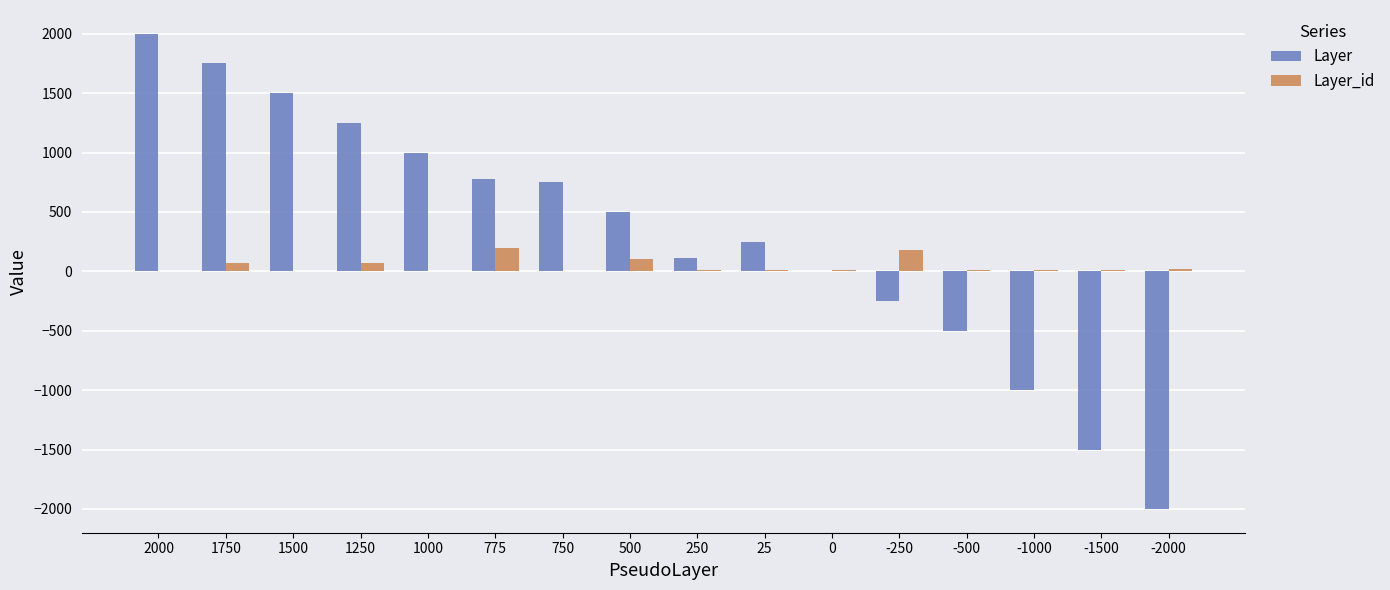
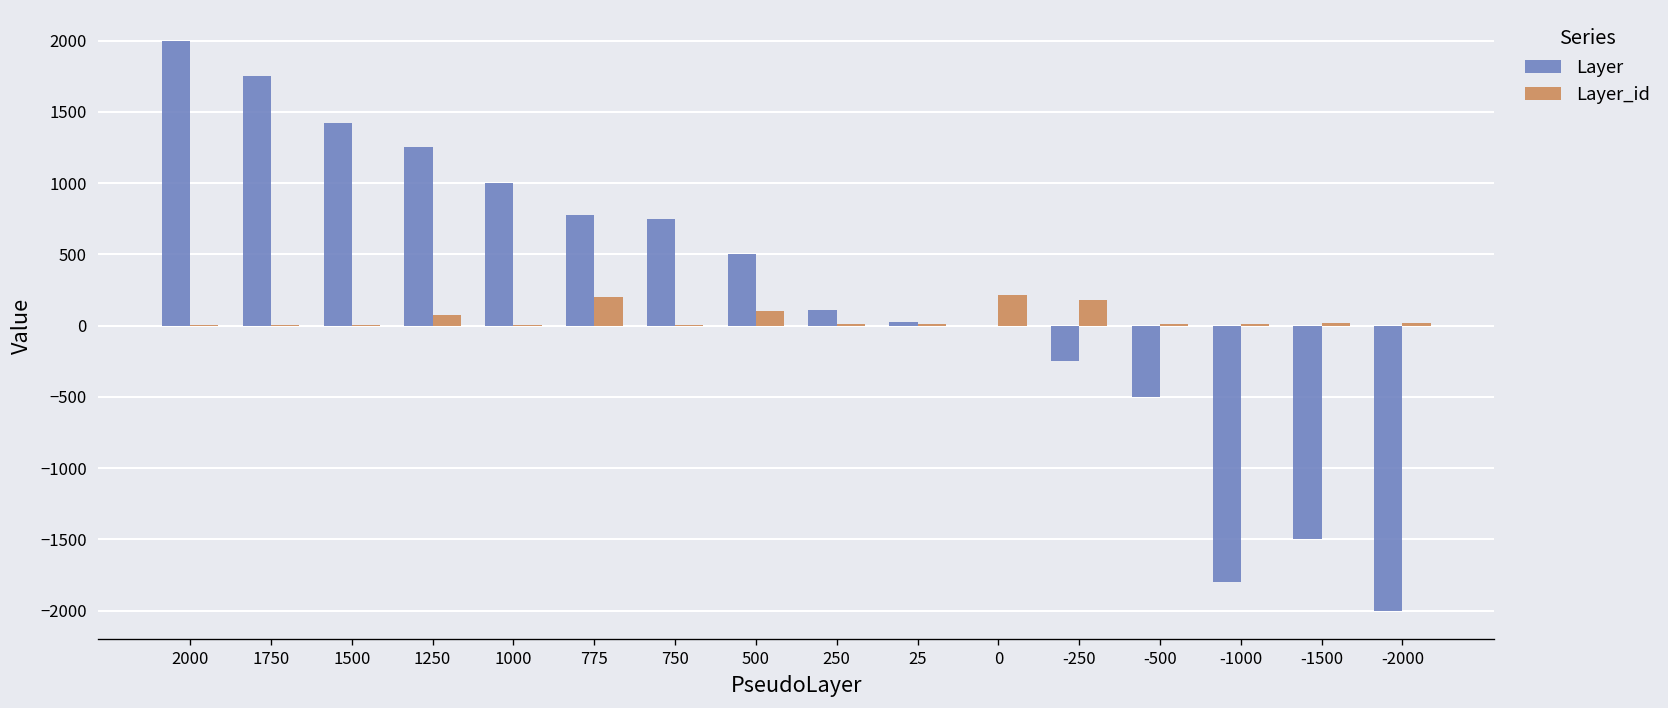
Layer_id, 1750: 70 -> 0
Layer, 1500: 1500 -> 1420
Layer, 25: 250 -> 30
Layer_id, 0: 10 -> 210
Layer, -1000: -1000 -> -1800
